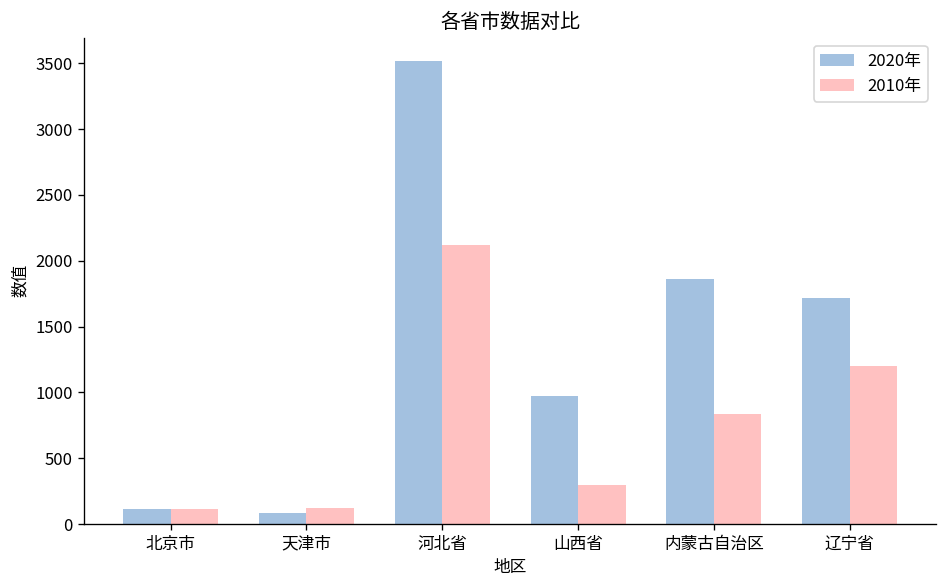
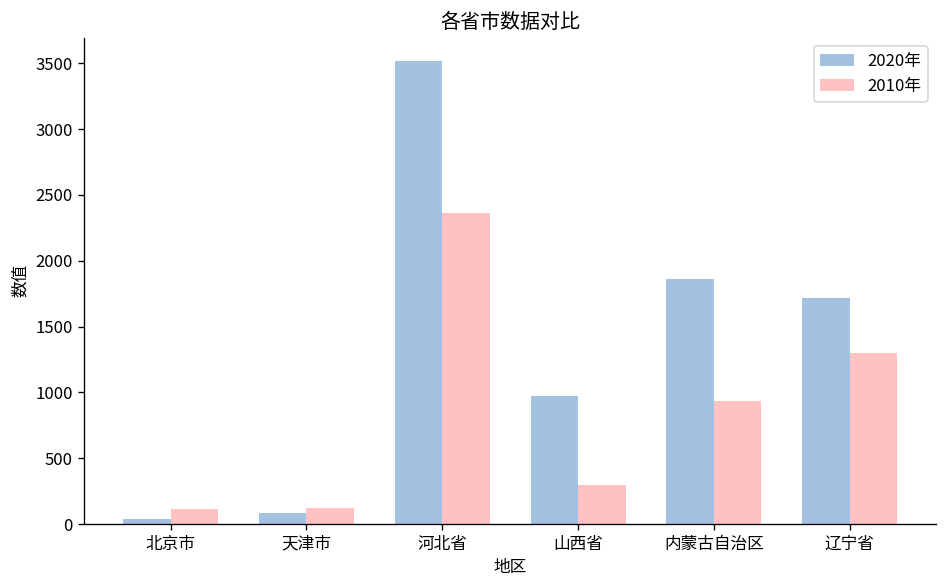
2020年, 北京市: 110 -> 40
2010年, 河北省: 2120 -> 2360
2010年, 内蒙古自治区: 840 -> 930
2010年, 辽宁省: 1200 -> 1300
